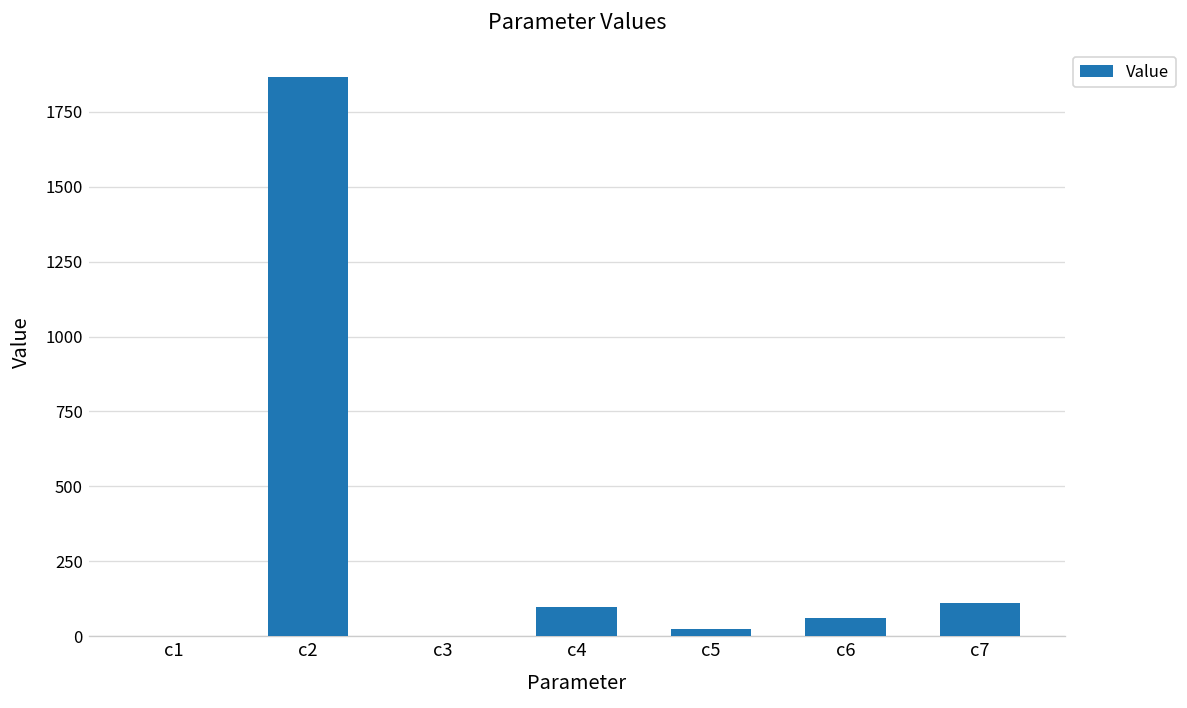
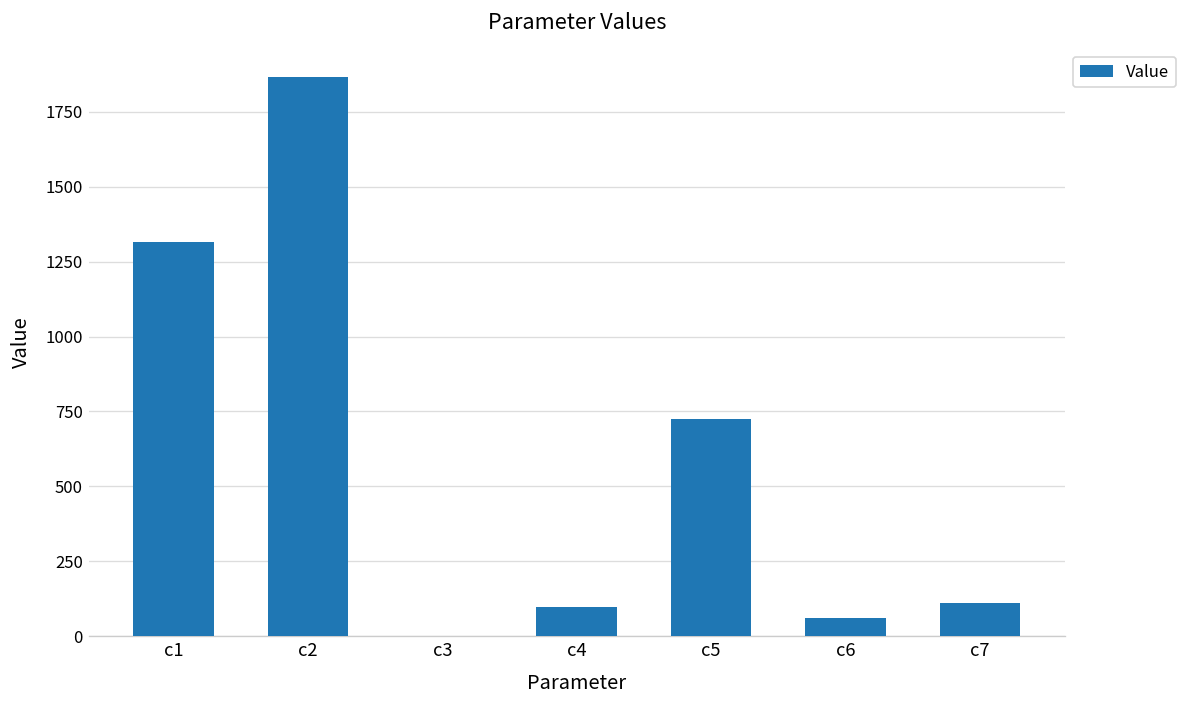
c1: 0 -> 1310
c5: 20 -> 720
